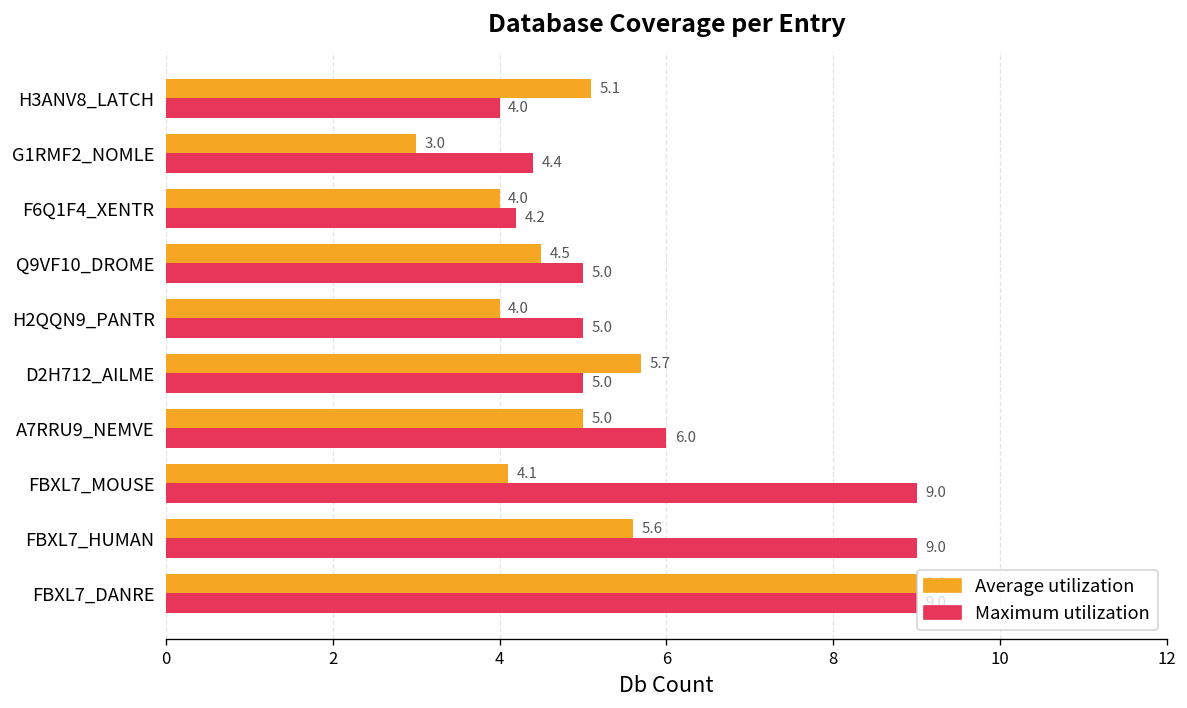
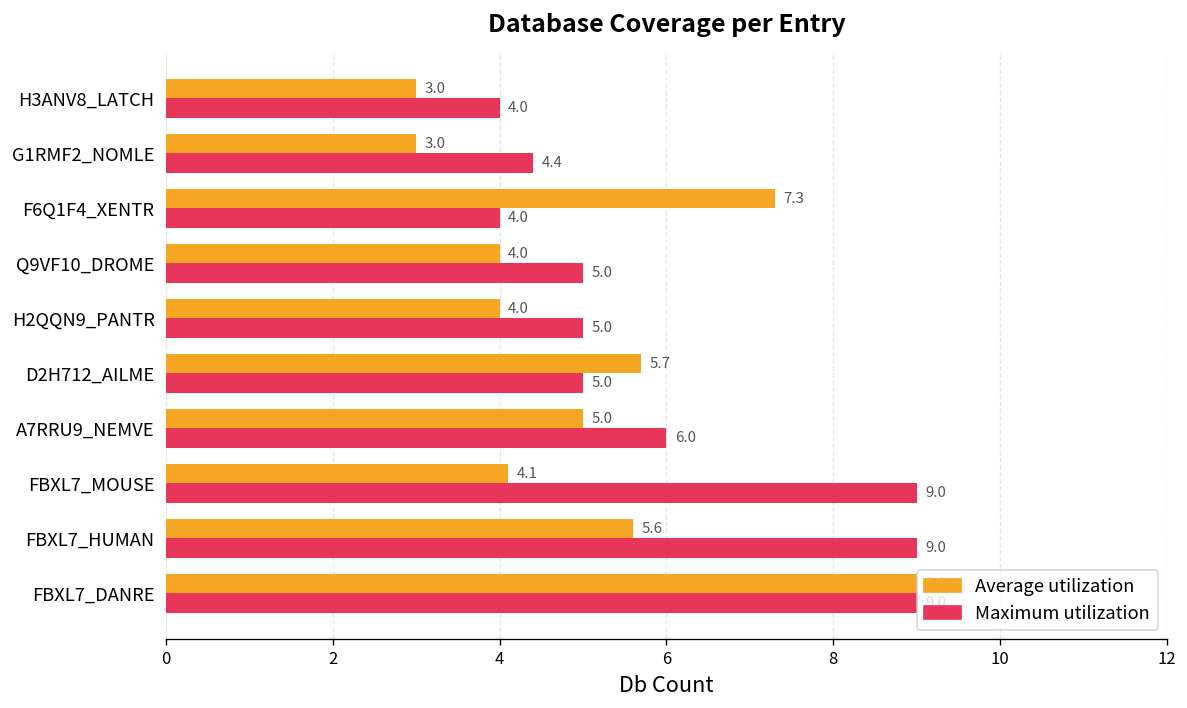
Average utilization, H3ANV8_LATCH: 5.1 -> 3.0
Average utilization, F6Q1F4_XENTR: 4.0 -> 7.3
Maximum utilization, F6Q1F4_XENTR: 4.2 -> 4.0
Average utilization, Q9VF10_DROME: 4.5 -> 4.0
